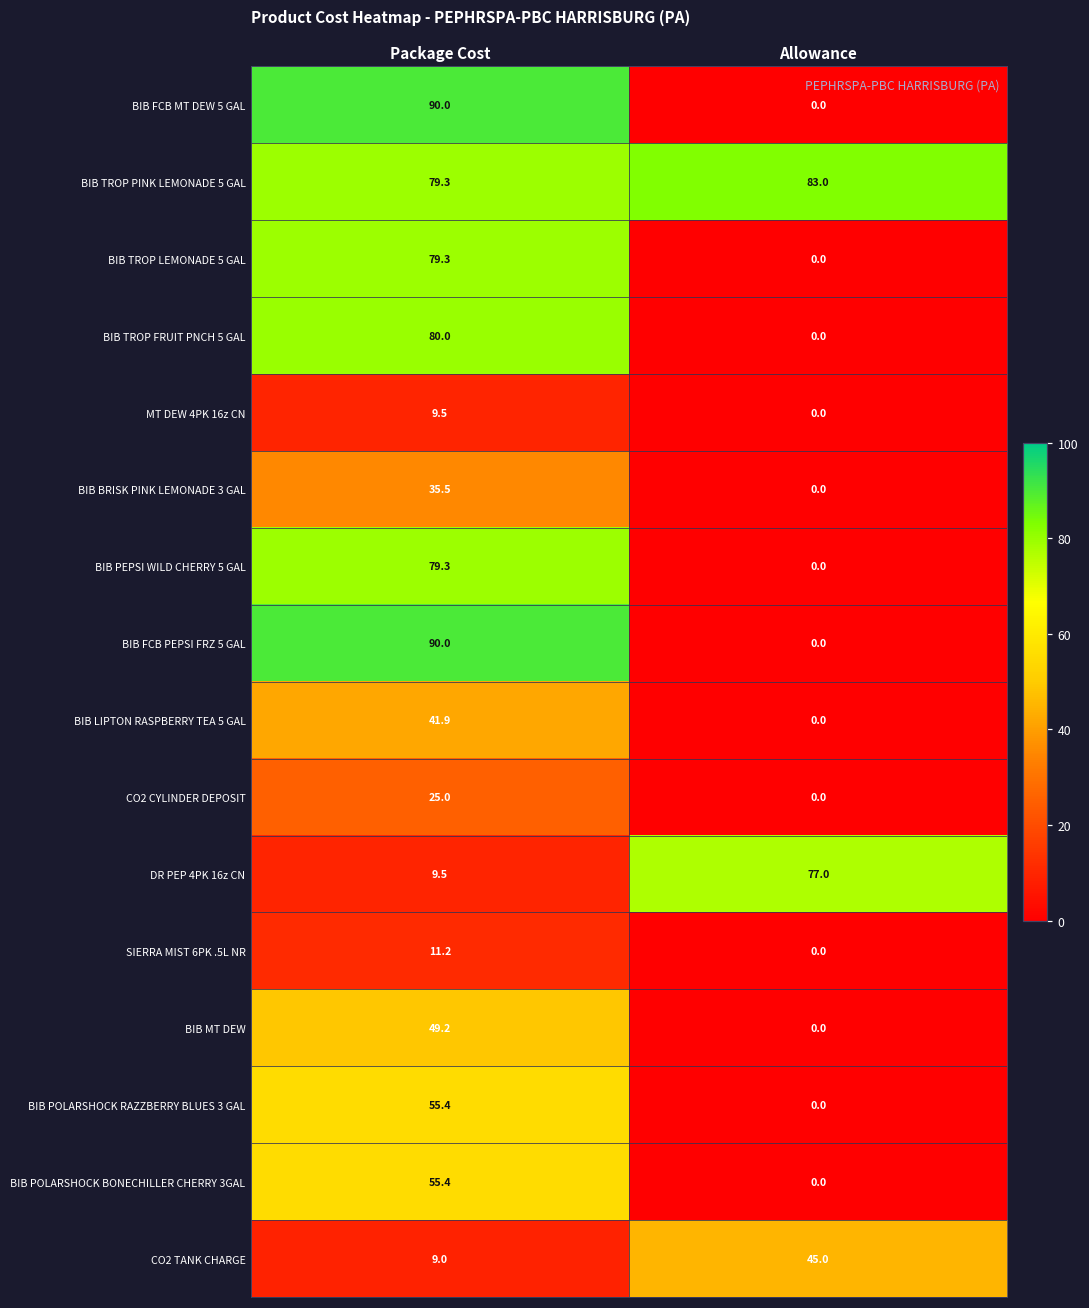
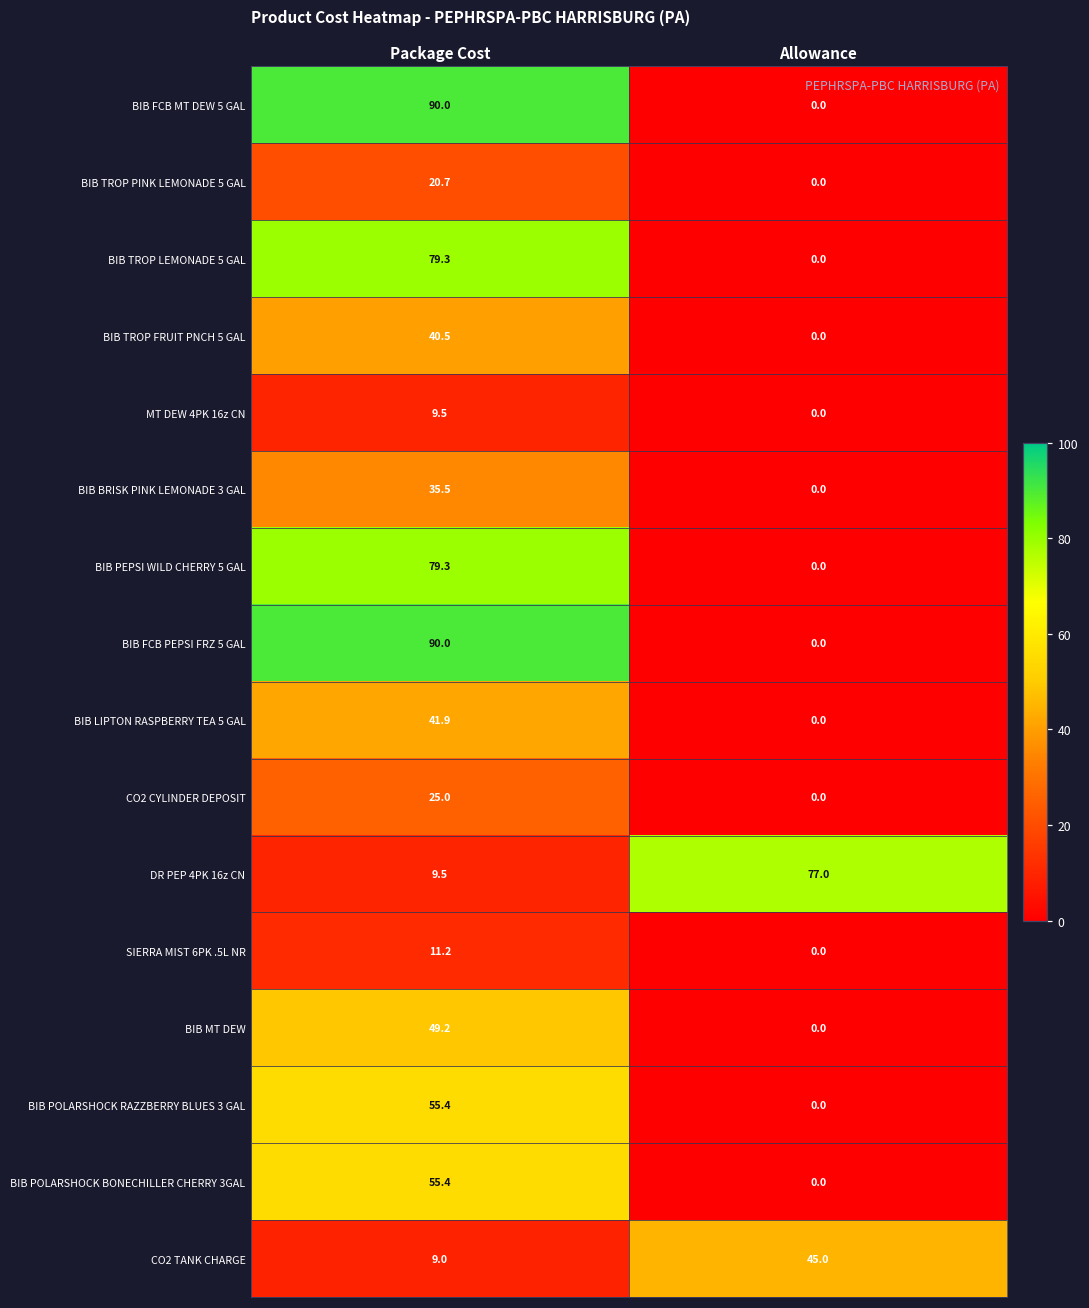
BIB TROP PINK LEMONADE 5 GAL, Package Cost: 79.3 -> 20.7
BIB TROP PINK LEMONADE 5 GAL, Allowance: 83.0 -> 0.0
BIB TROP FRUIT PNCH 5 GAL, Package Cost: 80.0 -> 40.5
